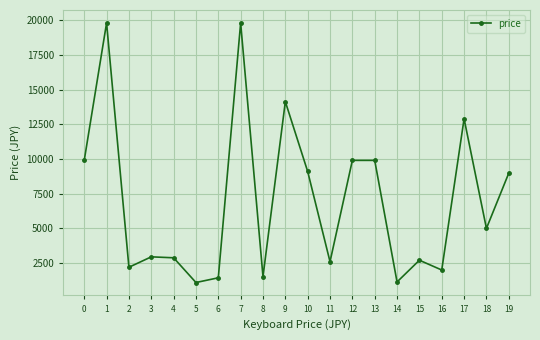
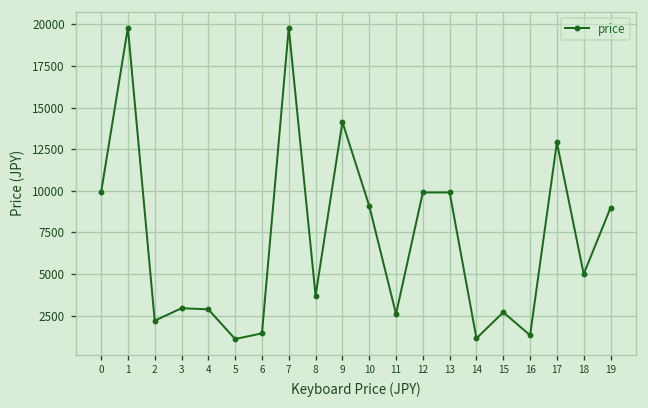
8: 1500 -> 3700
16: 2000 -> 1300
